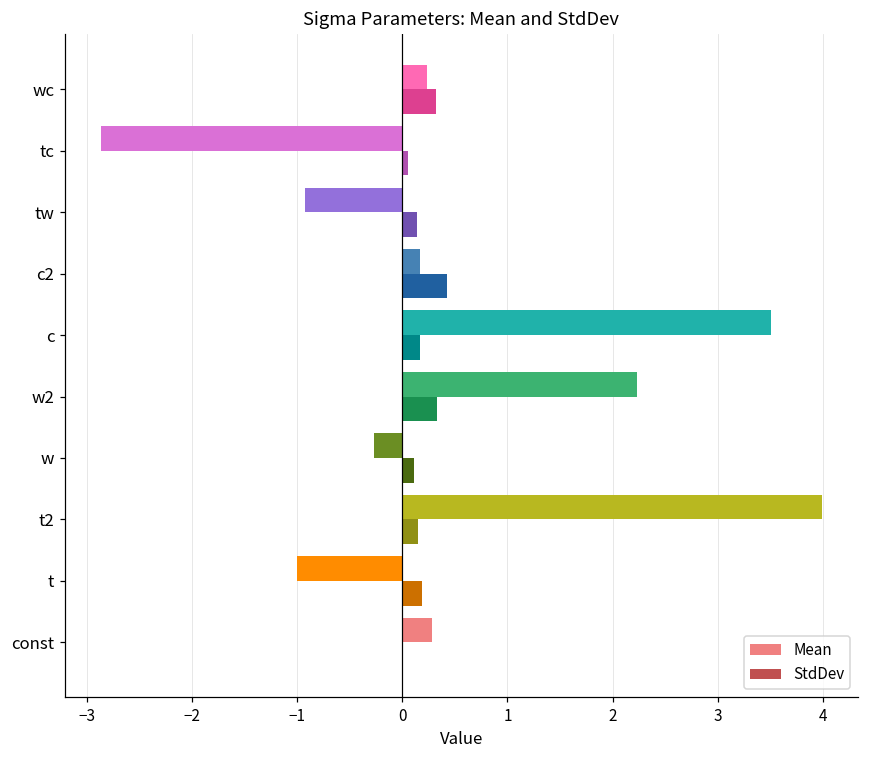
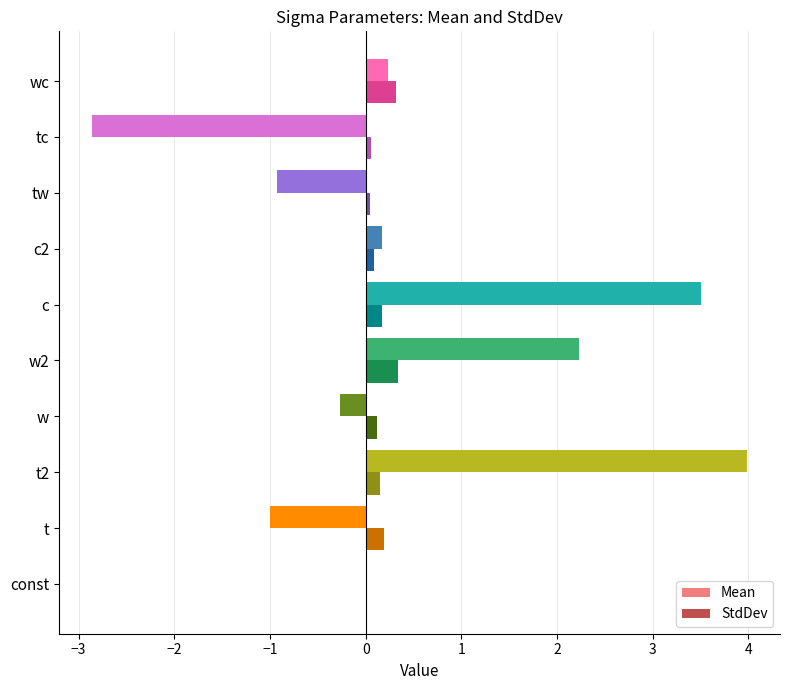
StdDev, tw: 0.1 -> 0.0
StdDev, c2: 0.4 -> 0.1
Mean, const: 0.3 -> 0.0
